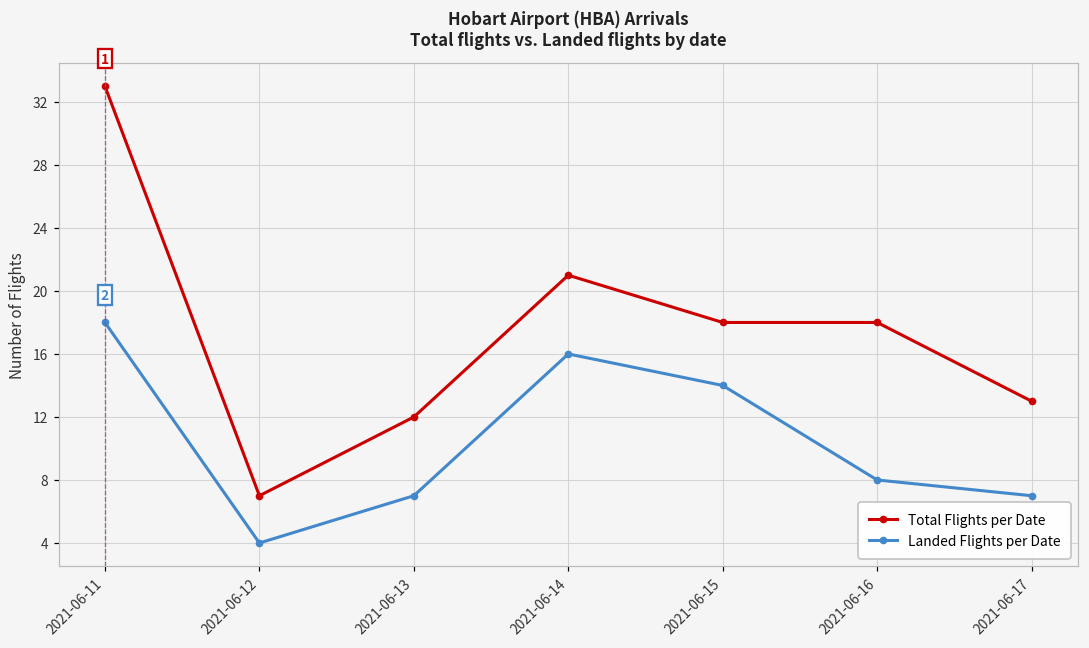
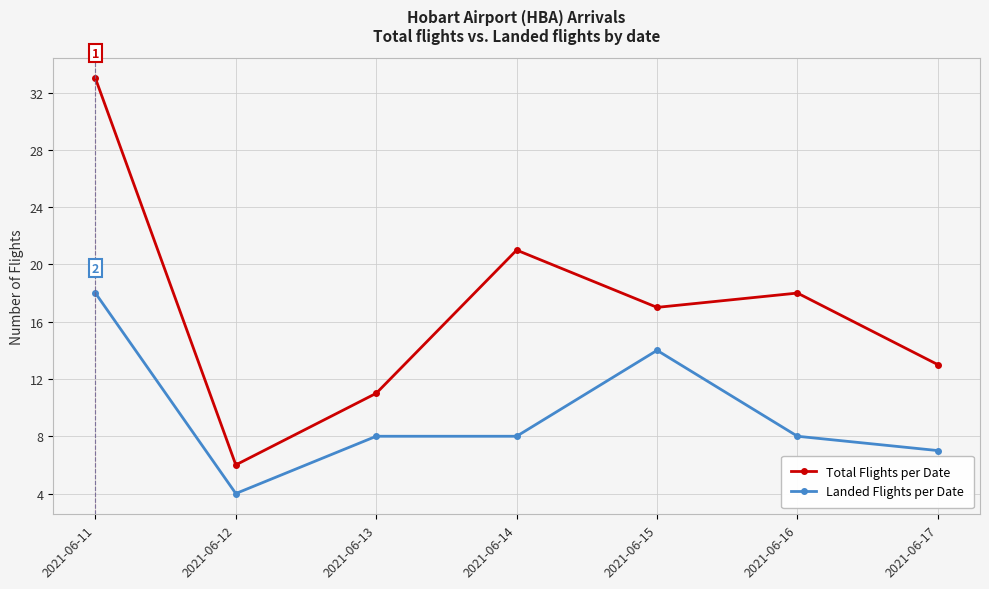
Total Flights per Date, 2021-06-12: 7 -> 6
Total Flights per Date, 2021-06-13: 12 -> 11
Landed Flights per Date, 2021-06-13: 7 -> 8
Landed Flights per Date, 2021-06-14: 16 -> 8
Total Flights per Date, 2021-06-15: 18 -> 17
